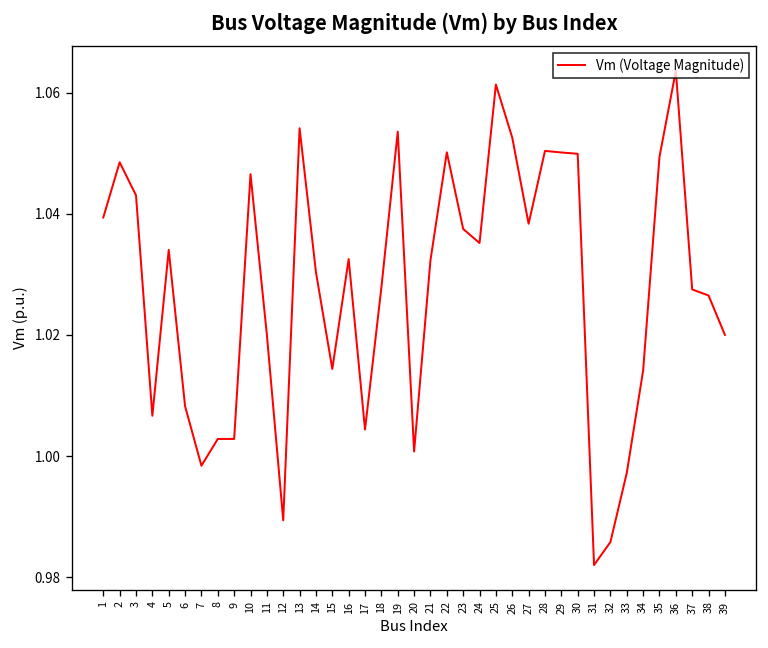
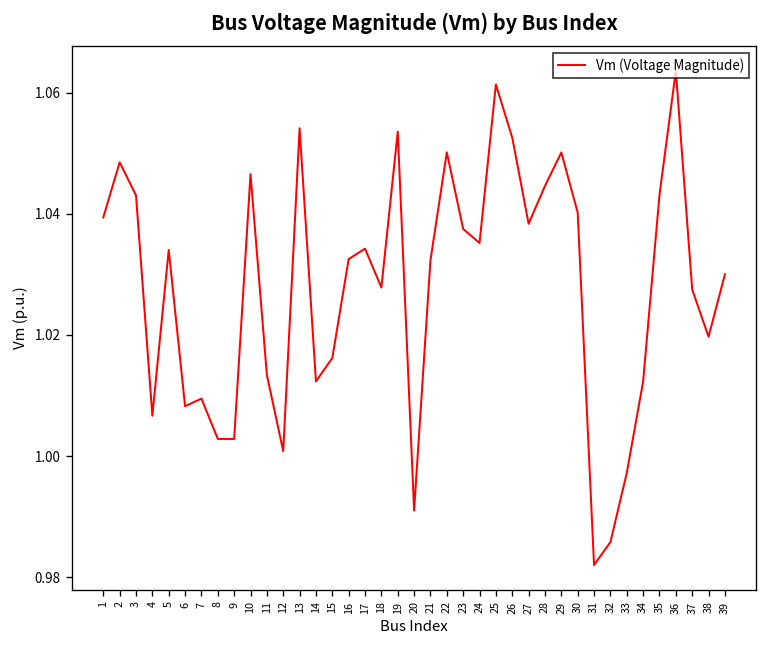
7: 0.998 -> 1.009
11: 1.020 -> 1.013
12: 0.989 -> 1.001
14: 1.030 -> 1.012
15: 1.014 -> 1.016
17: 1.004 -> 1.034
20: 1.001 -> 0.991
28: 1.050 -> 1.045
30: 1.050 -> 1.040
34: 1.014 -> 1.012
35: 1.049 -> 1.043
38: 1.027 -> 1.020
39: 1.02 -> 1.03
